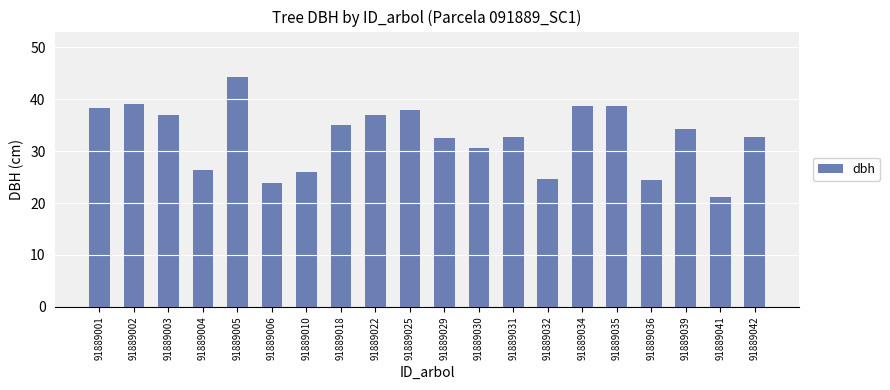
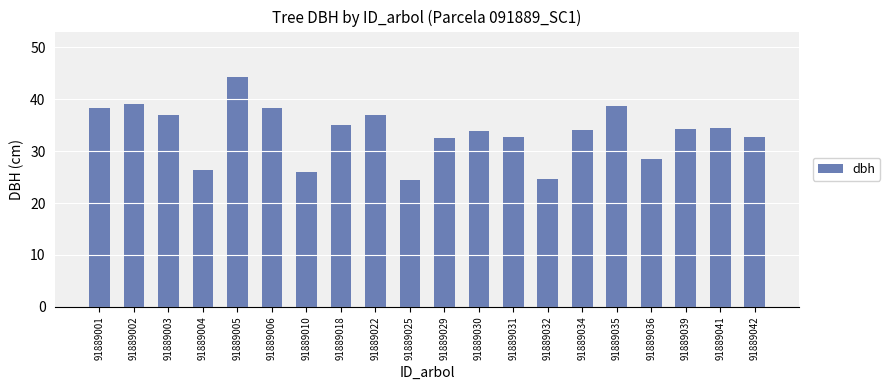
91889006: 24 -> 38
91889025: 38 -> 24
91889030: 31 -> 34
91889034: 39 -> 34
91889036: 25 -> 28
91889041: 21 -> 34
